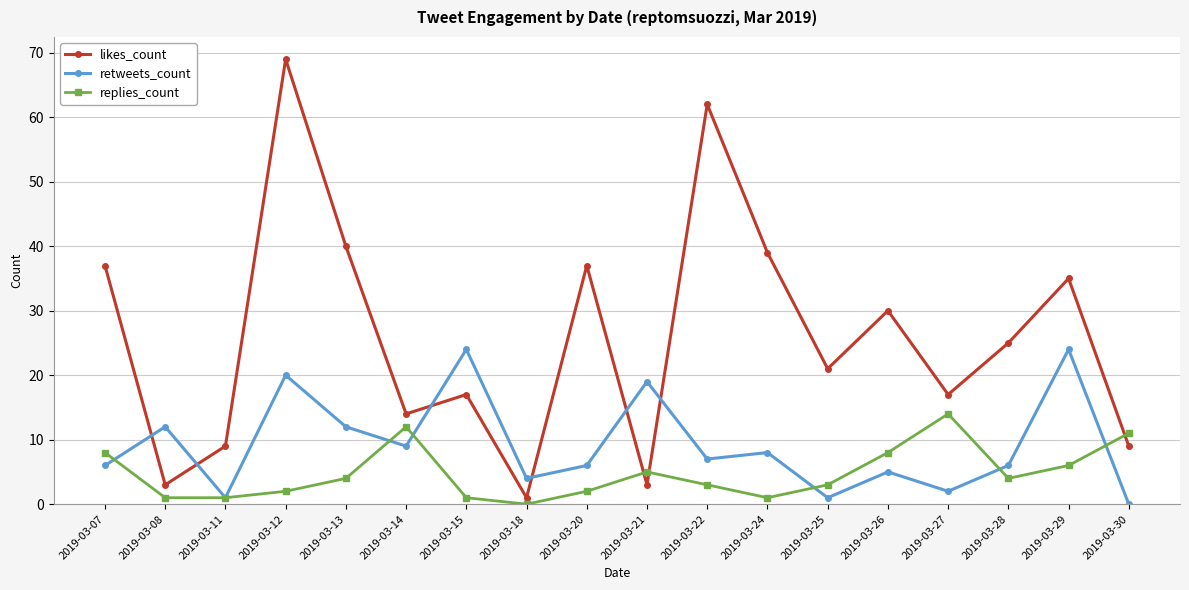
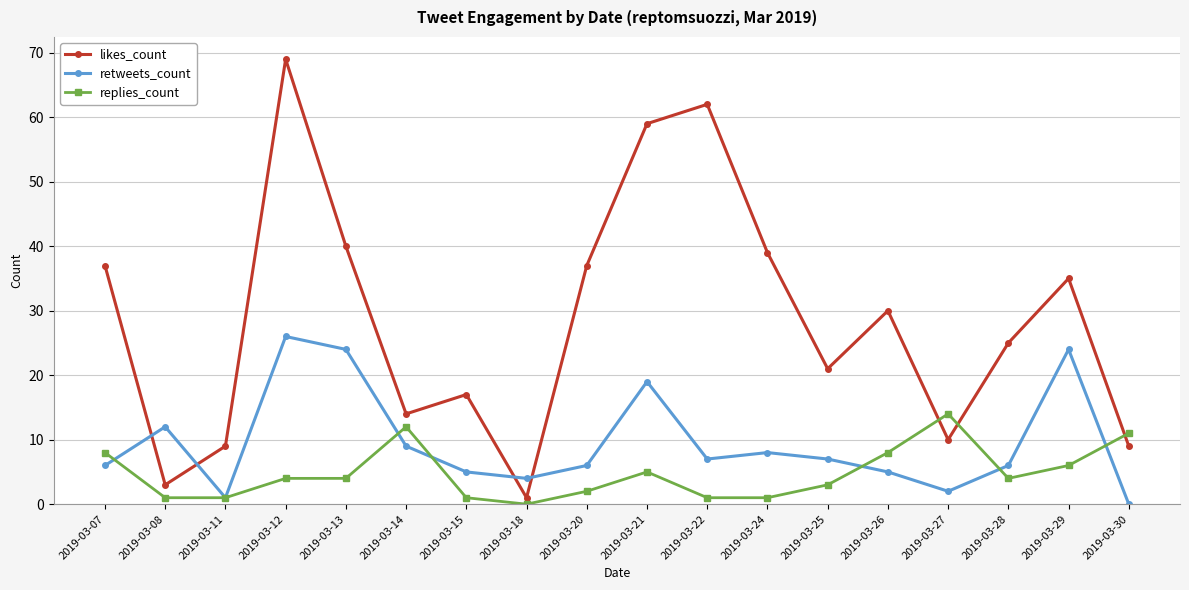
retweets_count, 2019-03-12: 20 -> 26
replies_count, 2019-03-12: 2 -> 4
retweets_count, 2019-03-13: 12 -> 24
retweets_count, 2019-03-15: 24 -> 5
likes_count, 2019-03-21: 3 -> 59
replies_count, 2019-03-22: 3 -> 1
retweets_count, 2019-03-25: 1 -> 7
likes_count, 2019-03-27: 17 -> 10
